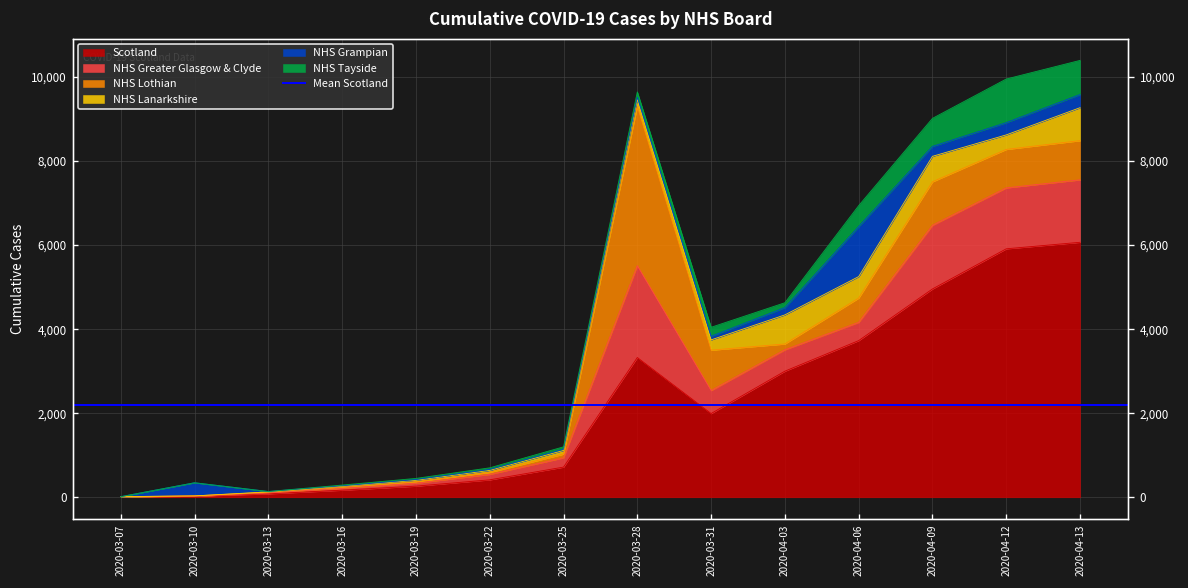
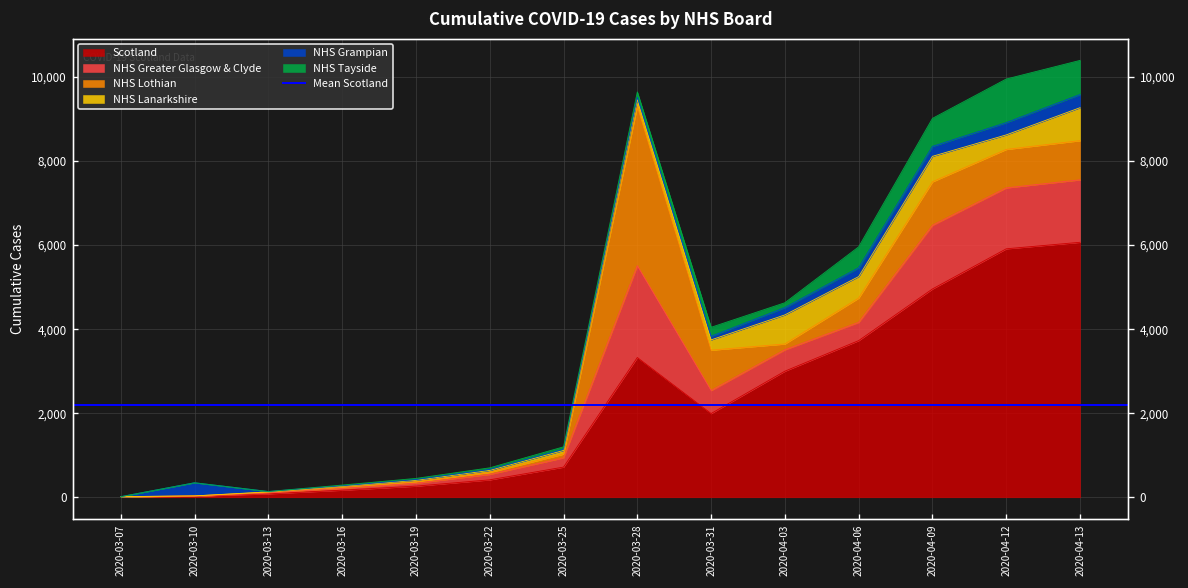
NHS Grampian, 2020-04-06: 1,200 -> 200
